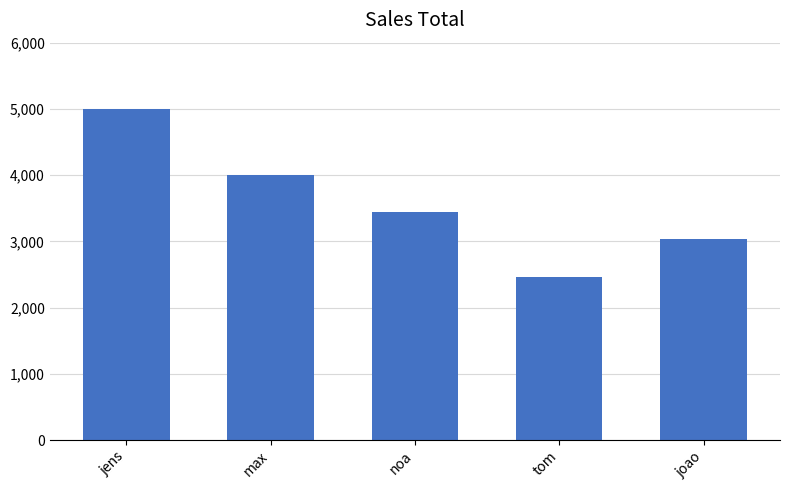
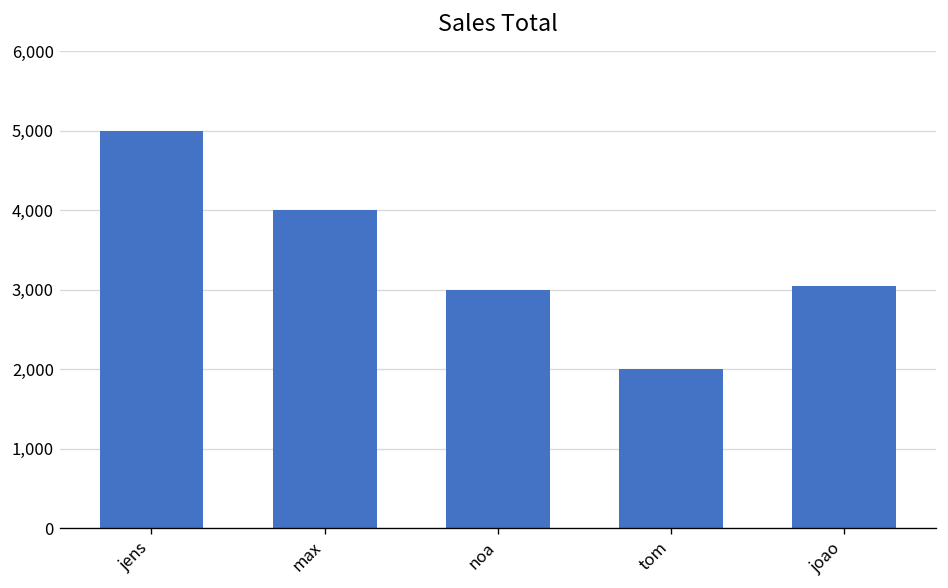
noa: 3,400 -> 3,000
tom: 2,500 -> 2,000
